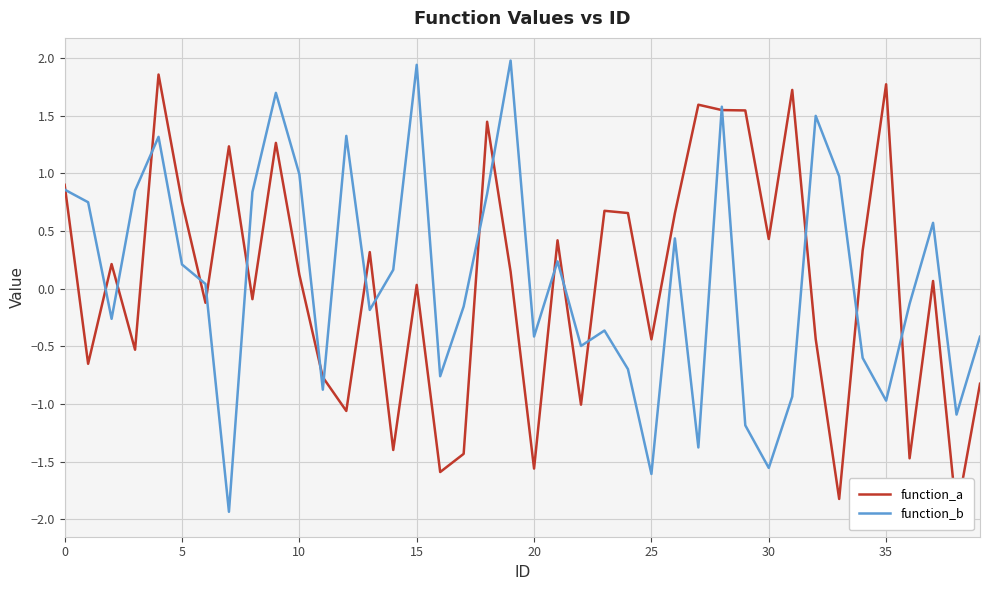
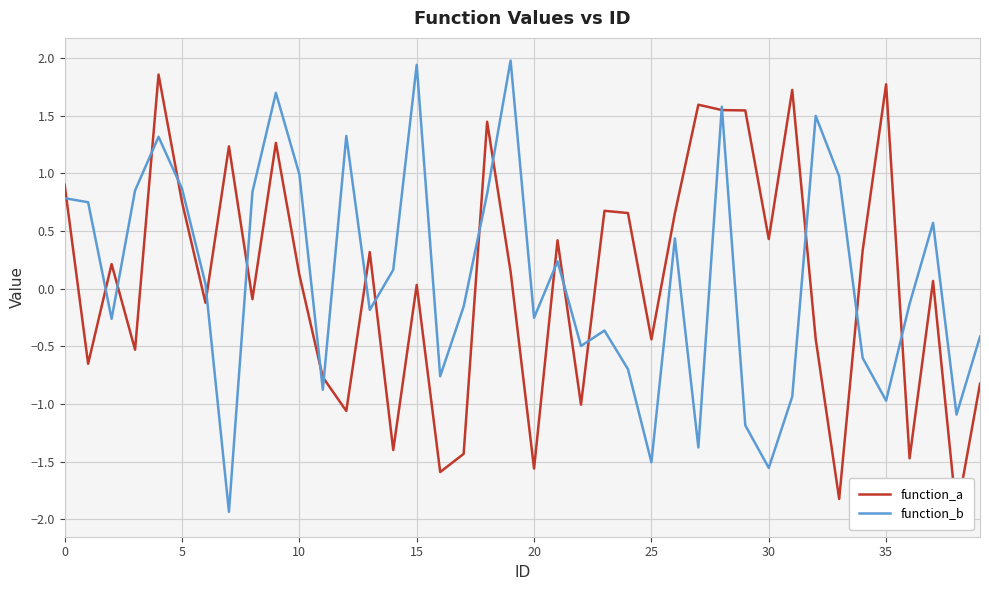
function_b, 0: 0.86 -> 0.78
function_b, 5: 0.21 -> 0.87
function_b, 20: -0.42 -> -0.25
function_b, 25: -1.61 -> -1.51
